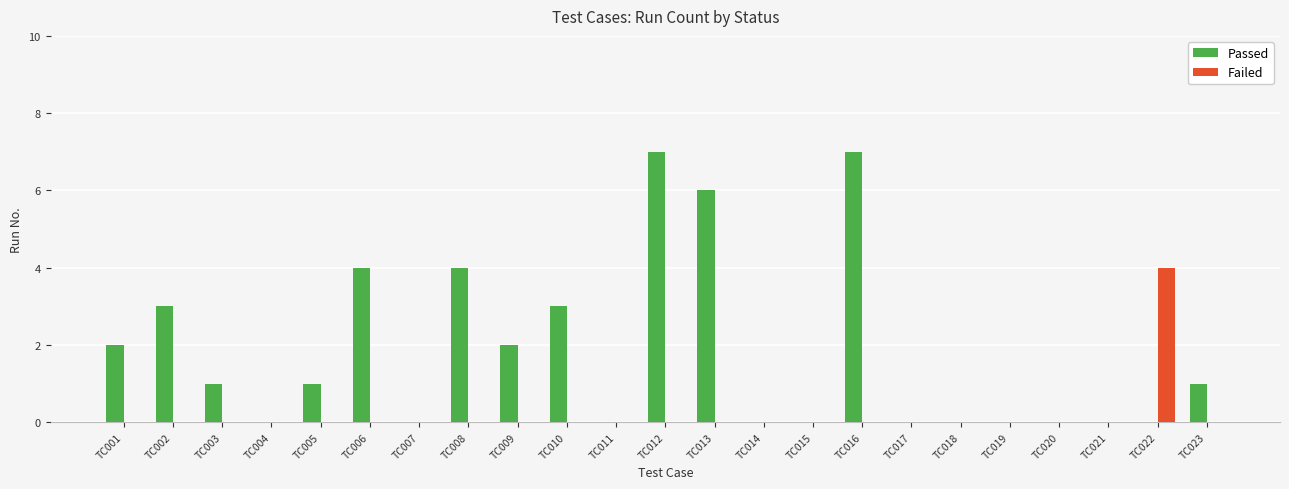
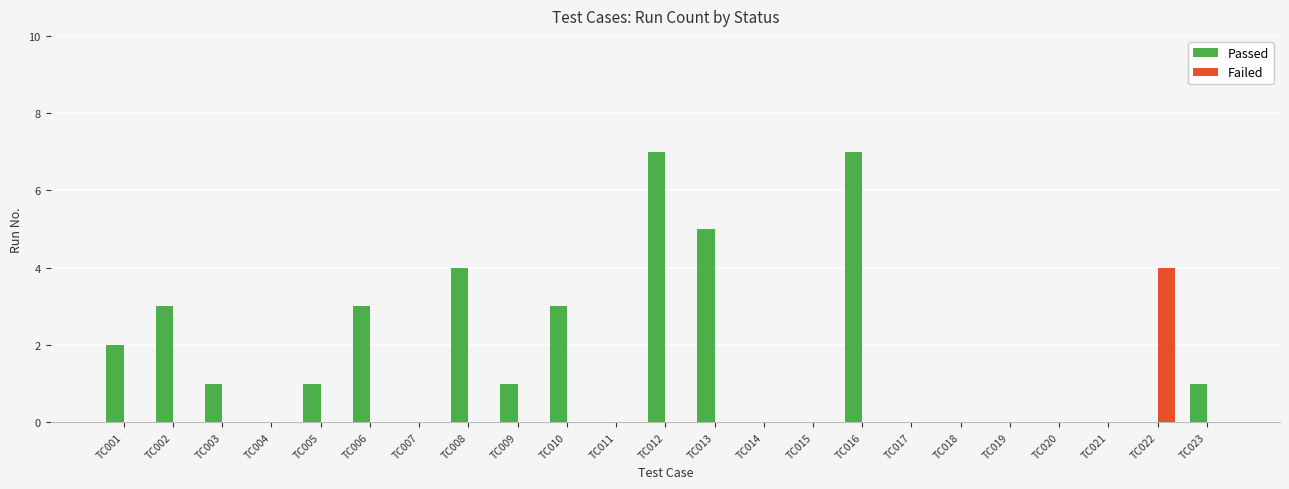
Passed, TC006: 4 -> 3
Passed, TC009: 2 -> 1
Passed, TC013: 6 -> 5
